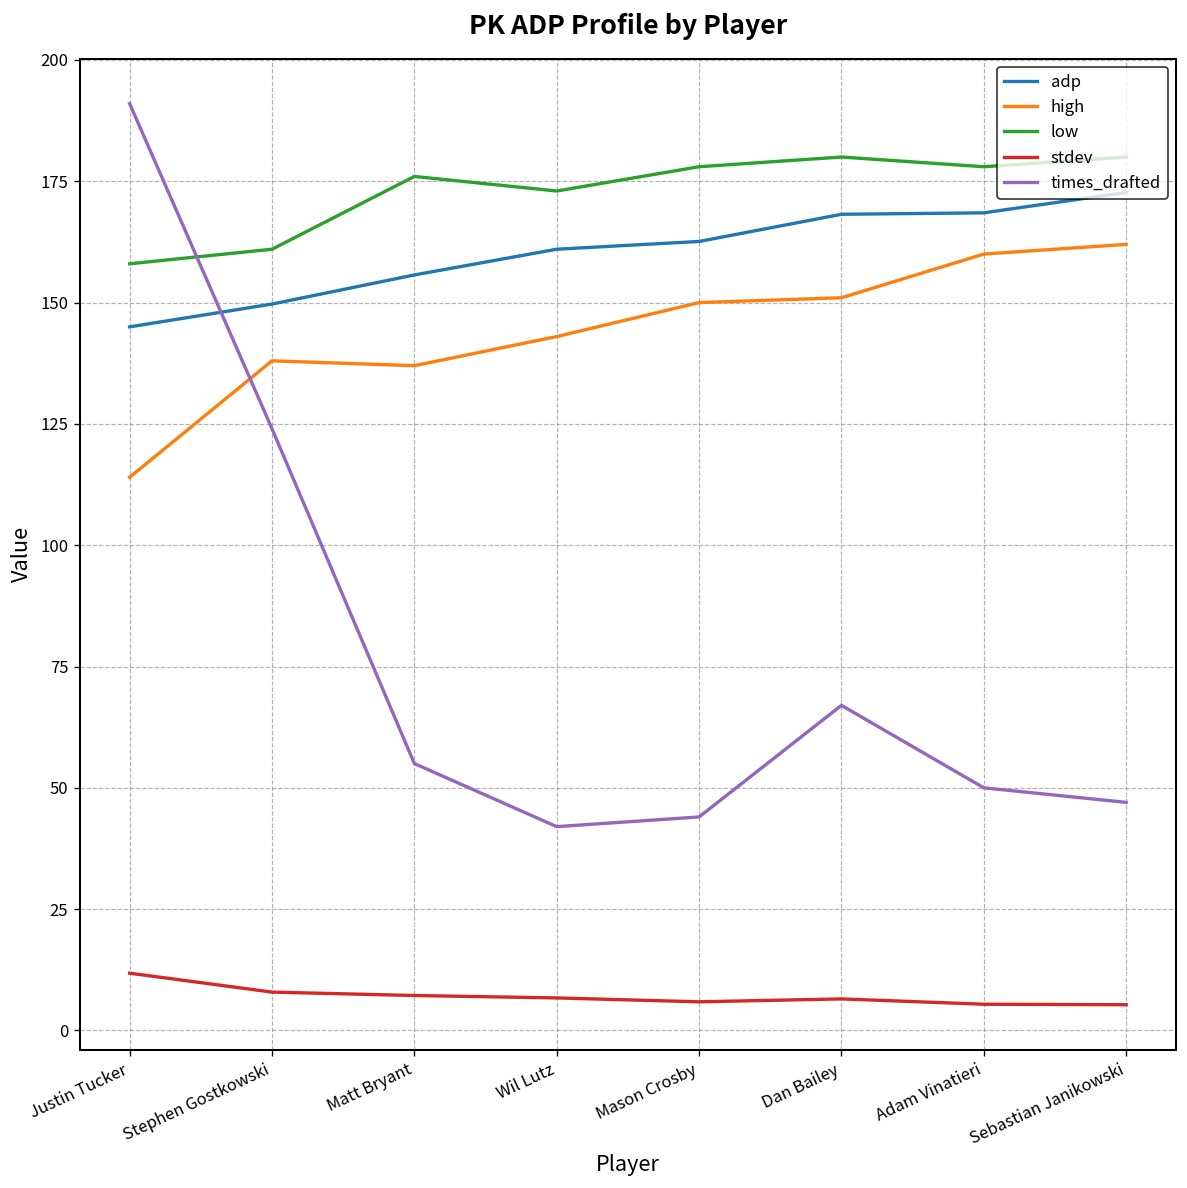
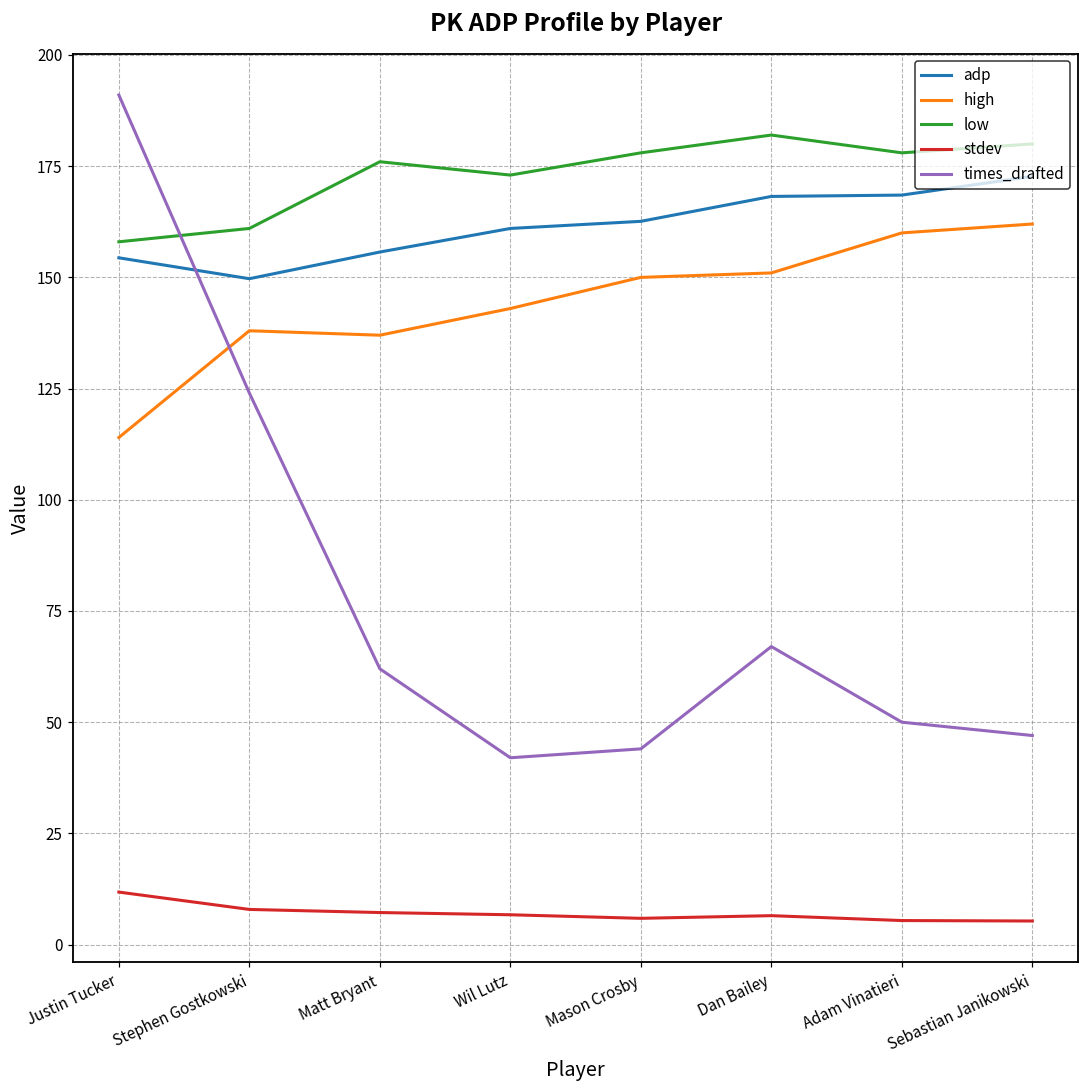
adp, Justin Tucker: 145 -> 154
times_drafted, Matt Bryant: 55 -> 62
low, Dan Bailey: 180 -> 182
